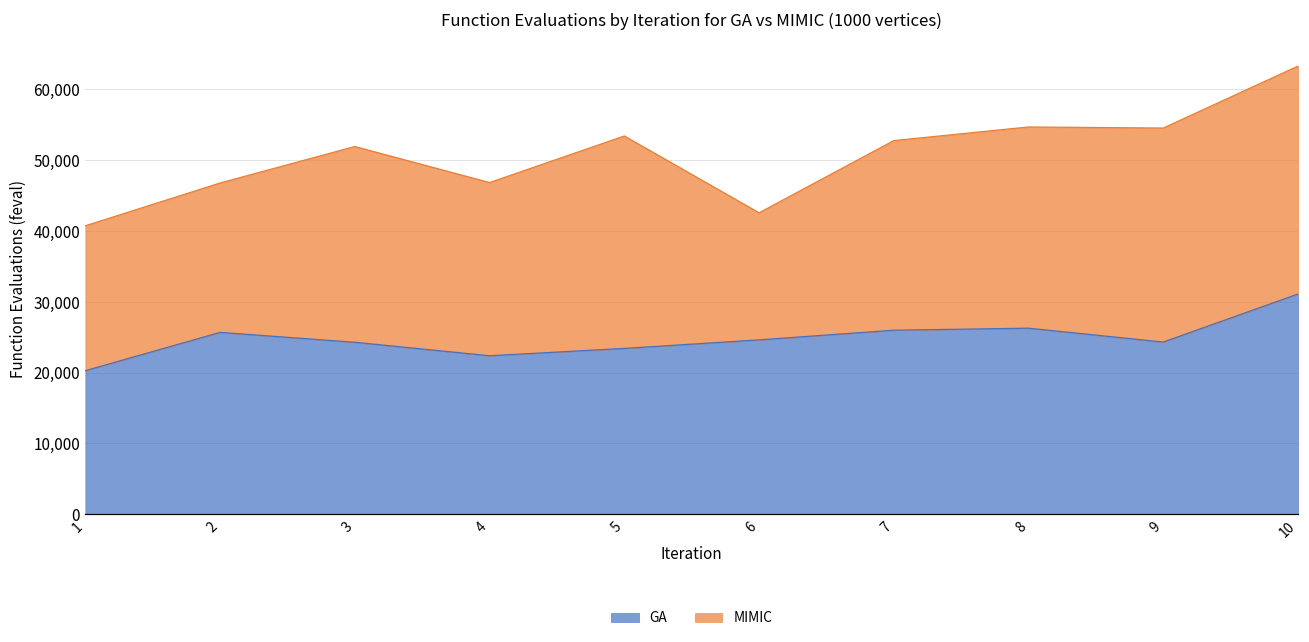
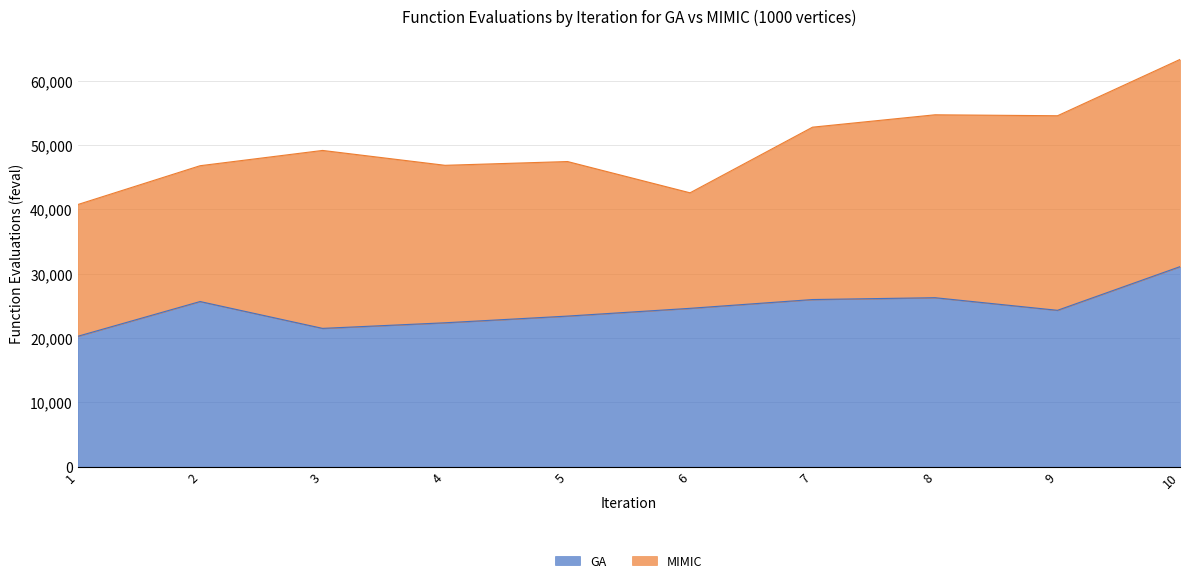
GA, 3: 24,000 -> 22,000
MIMIC, 5: 30,000 -> 24,000
